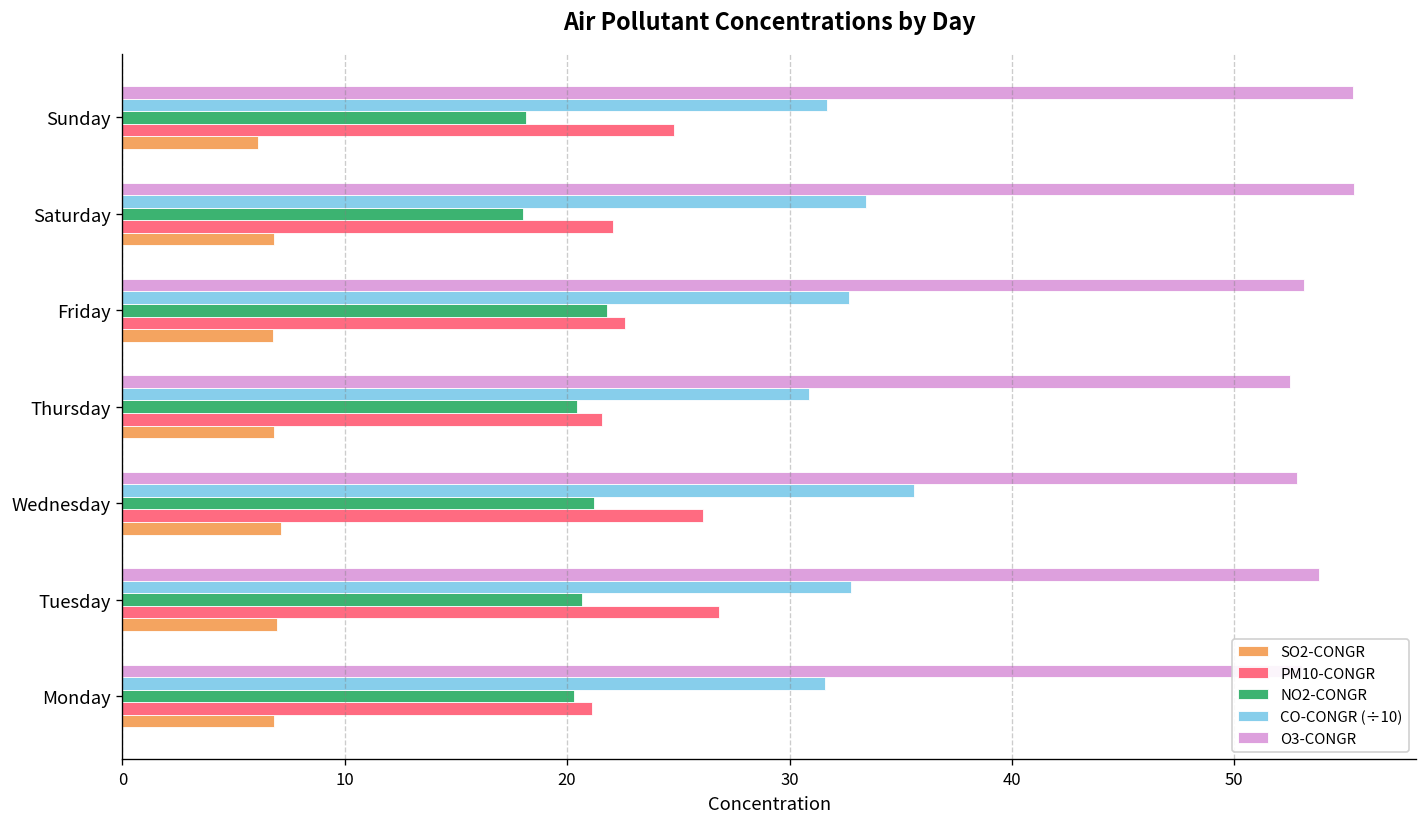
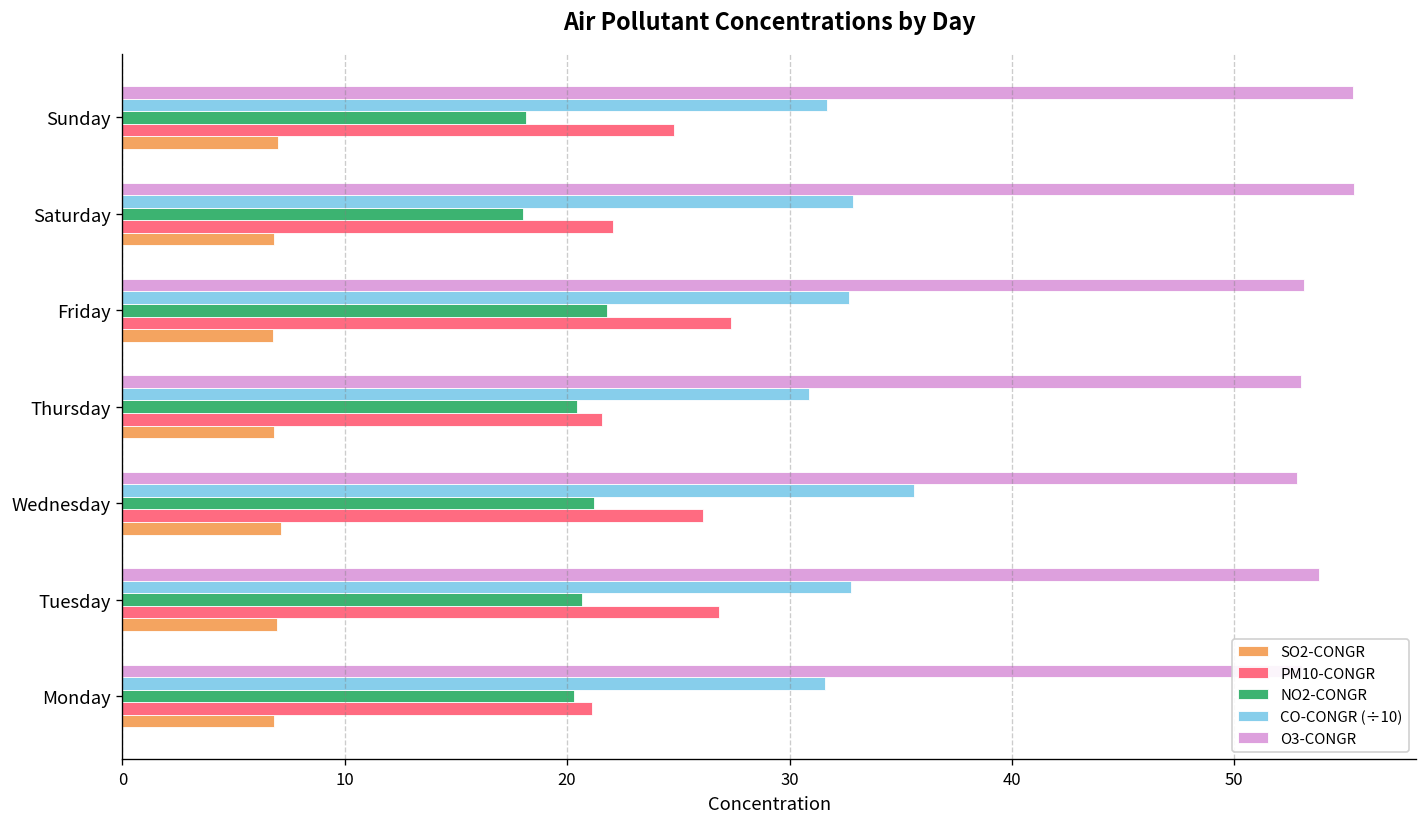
SO2-CONGR, Sunday: 6.1 -> 7.0
CO-CONGR (÷10), Saturday: 33.4 -> 32.9
PM10-CONGR, Friday: 22.6 -> 27.3
O3-CONGR, Thursday: 52.5 -> 53.0
